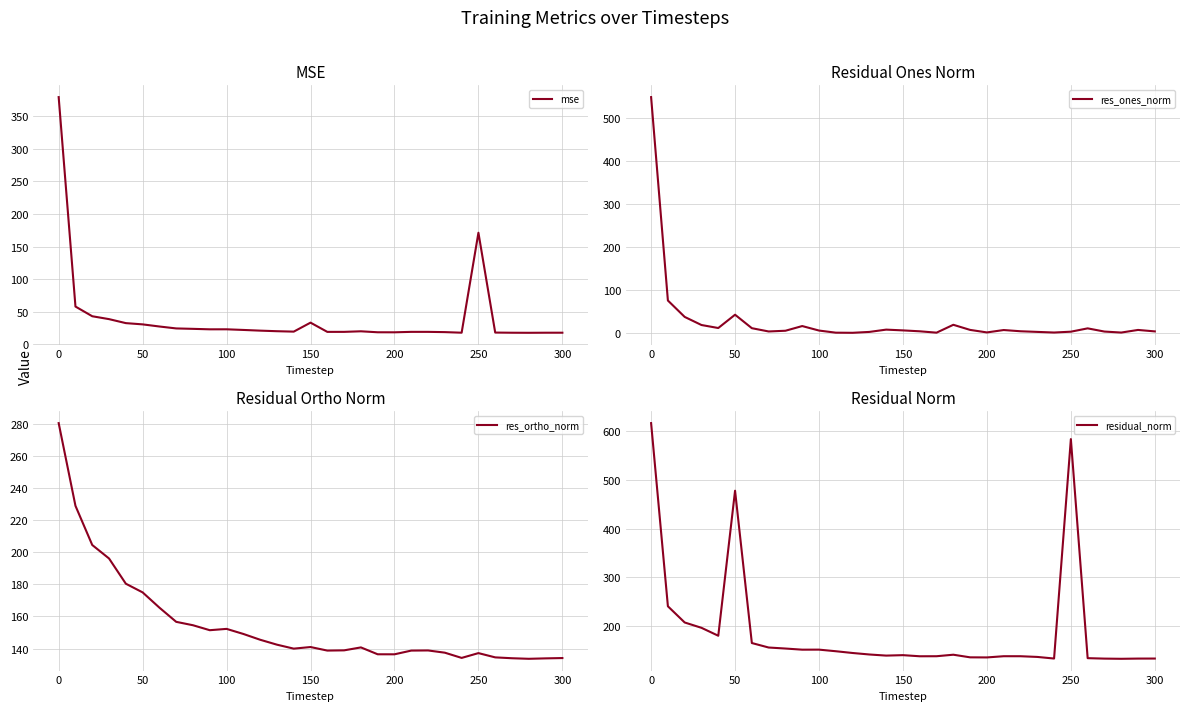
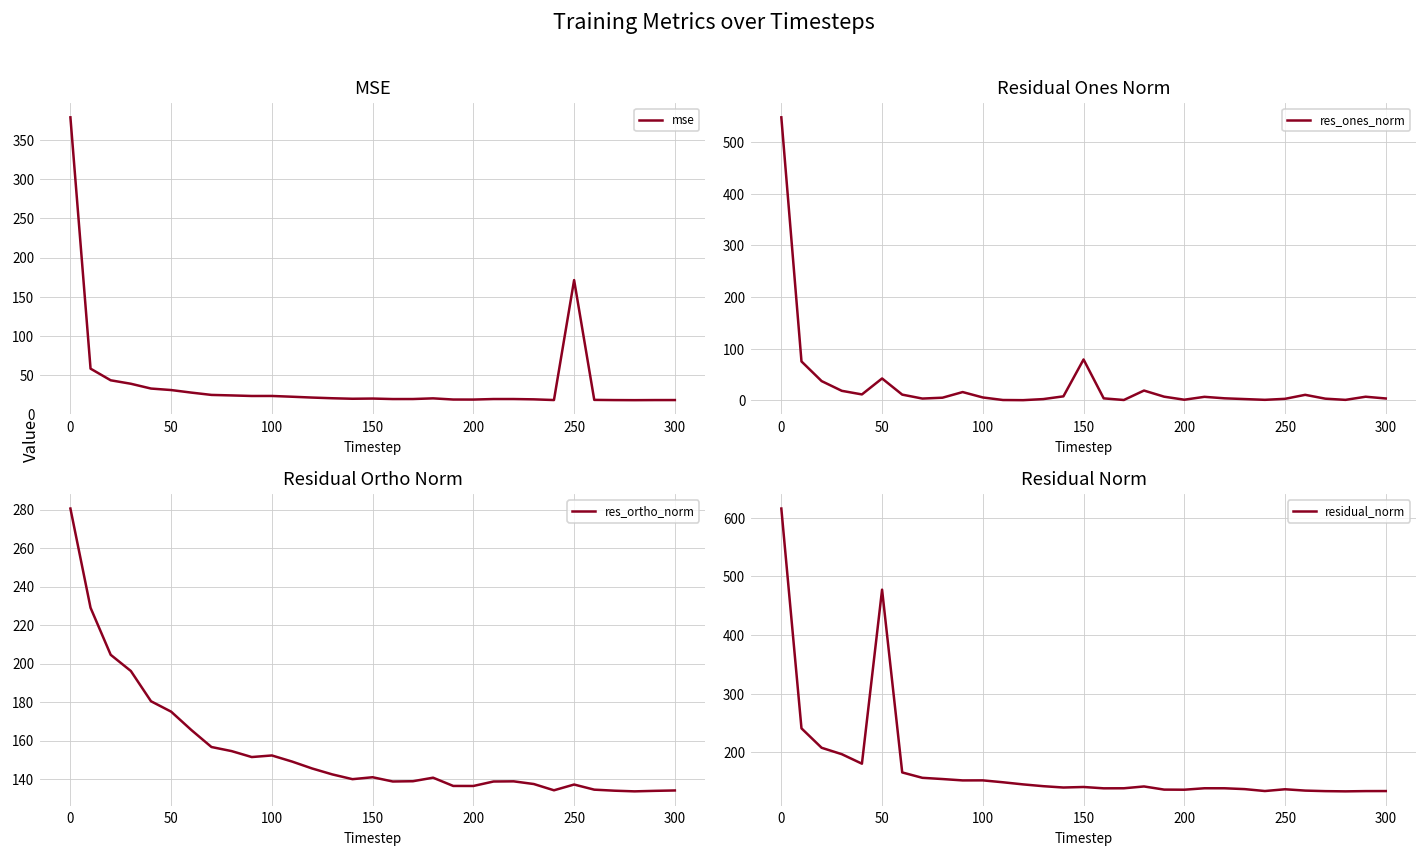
MSE, 150: 30 -> 20
Residual Ones Norm, 150: 10 -> 80
Residual Norm, 250: 580 -> 140
